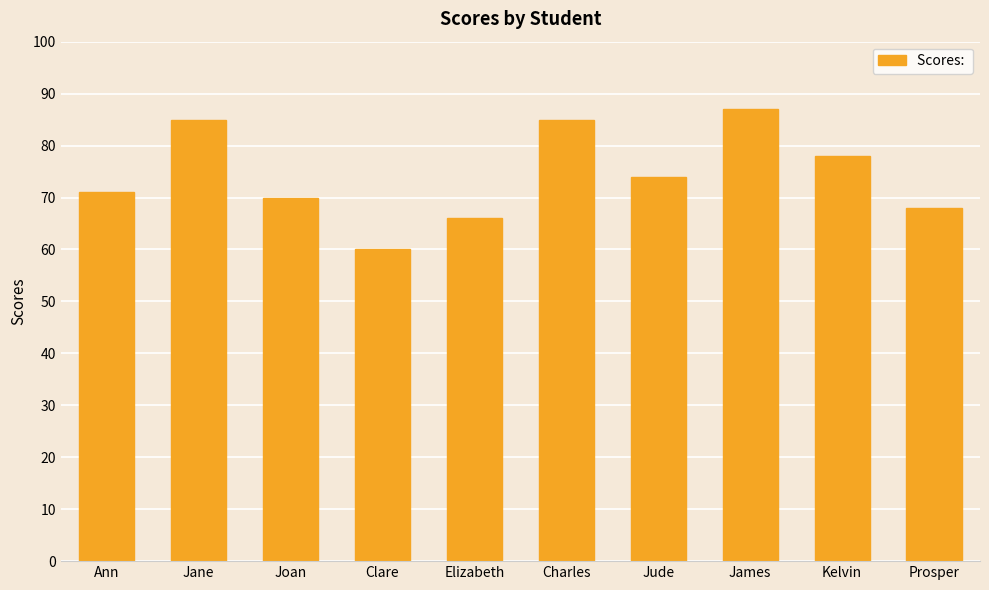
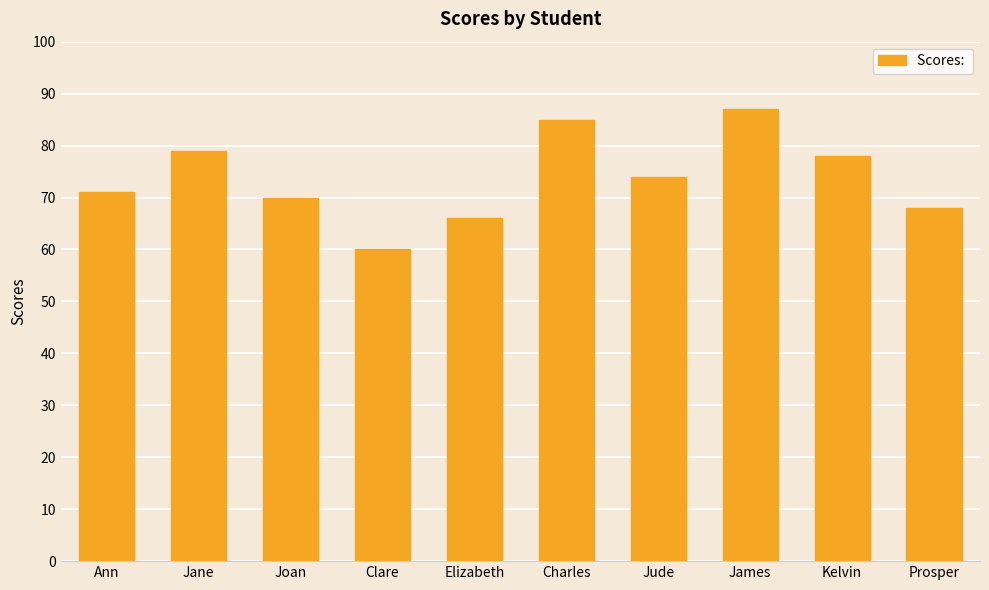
Jane: 85 -> 79
